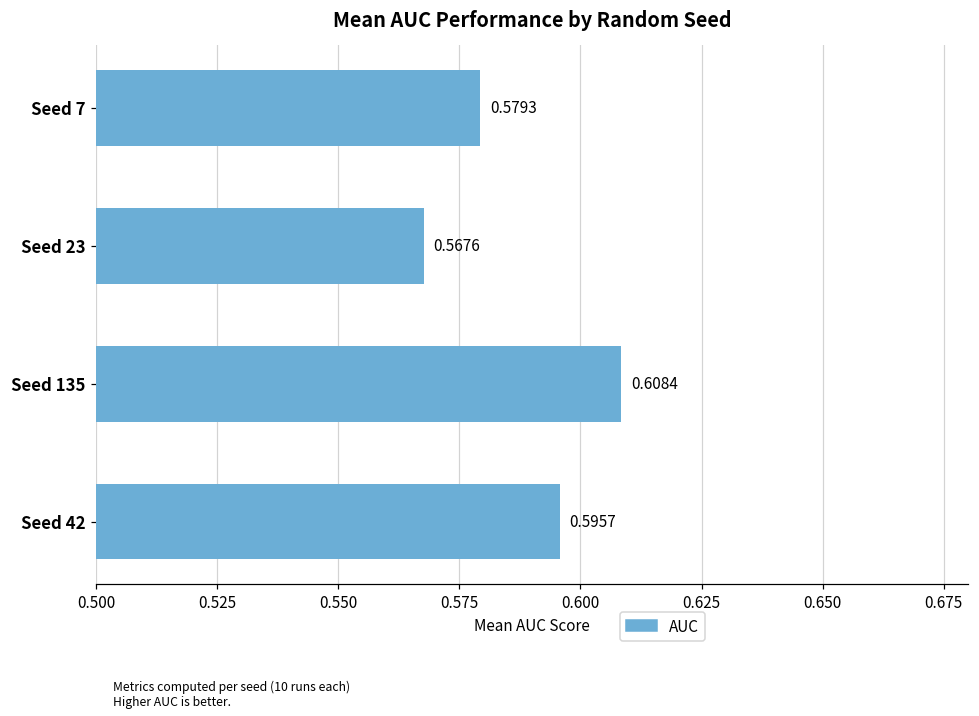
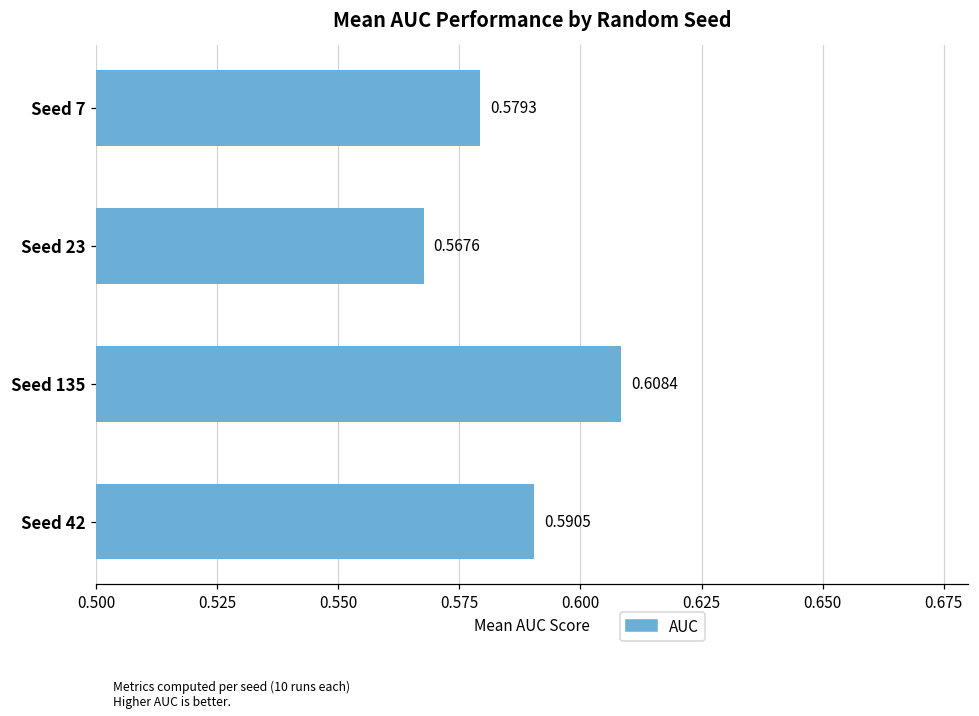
Seed 42: 0.5957 -> 0.5905
